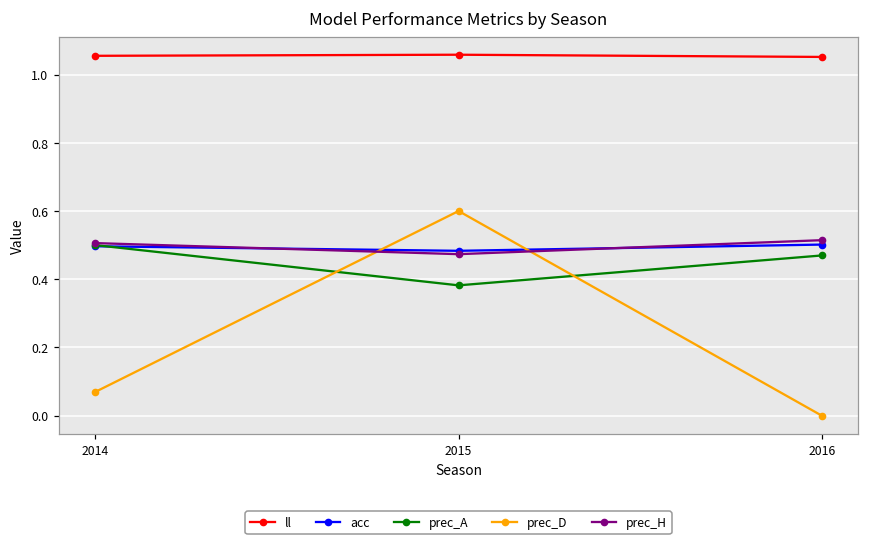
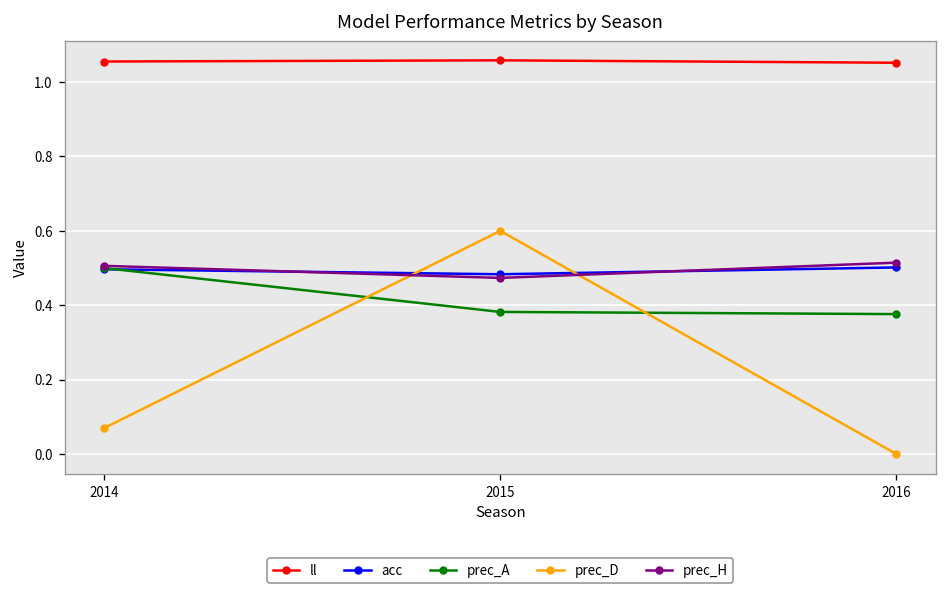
prec_A, 2016: 0.47 -> 0.38
